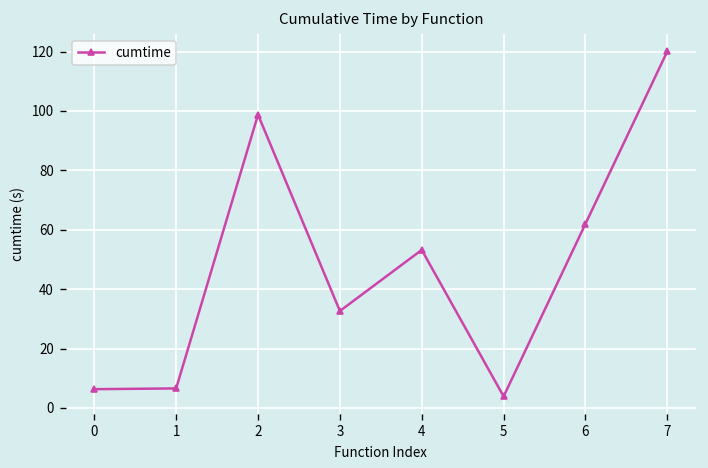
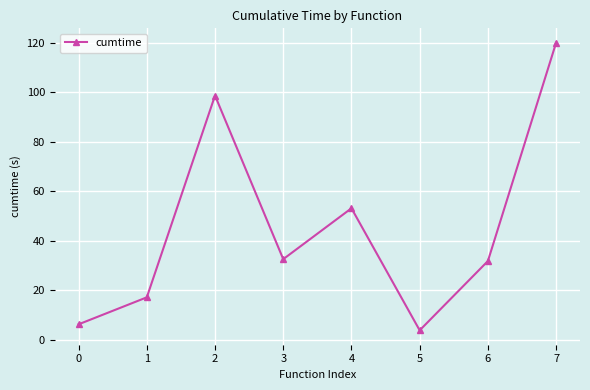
1: 7 -> 17
6: 62 -> 32
